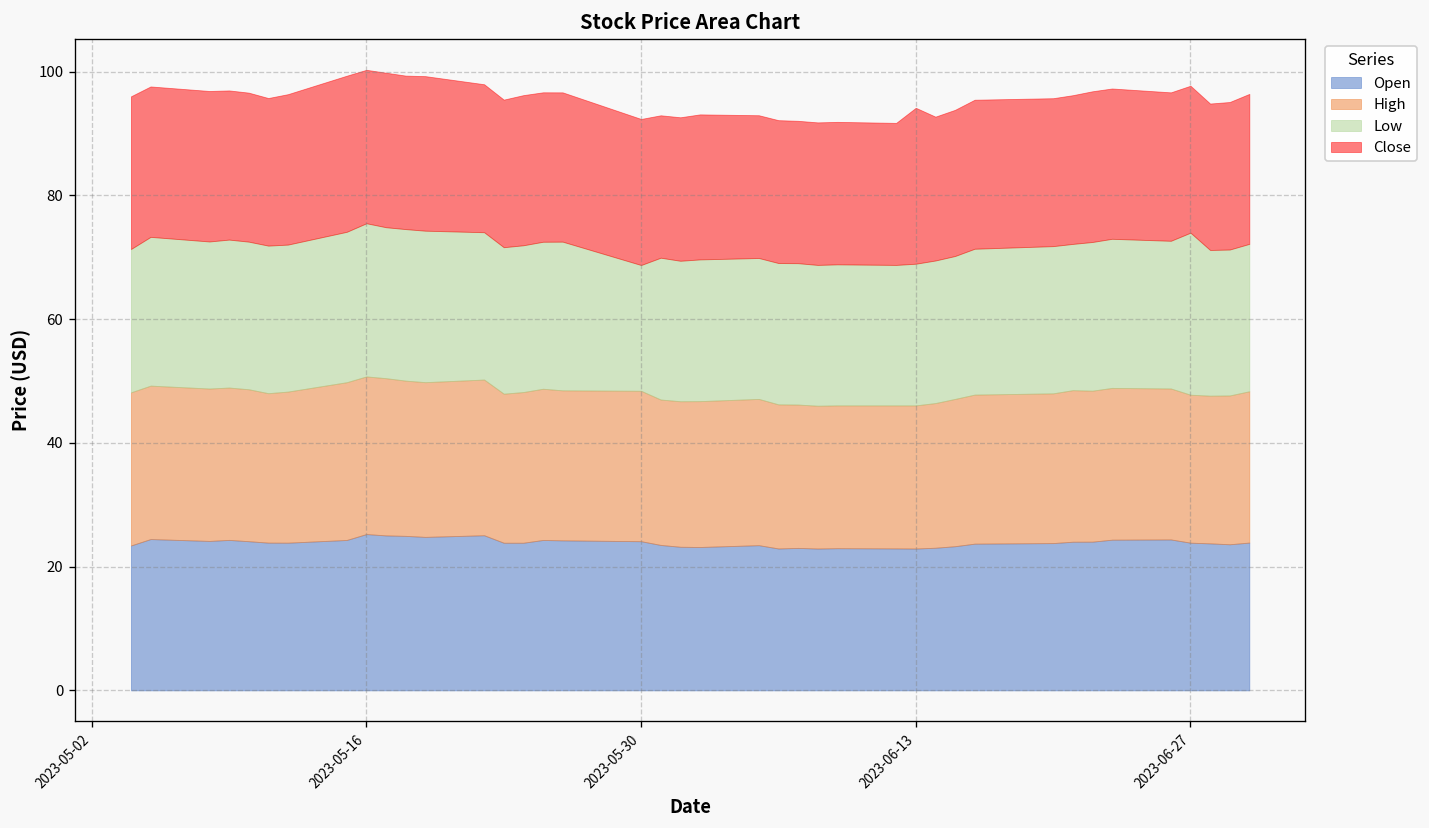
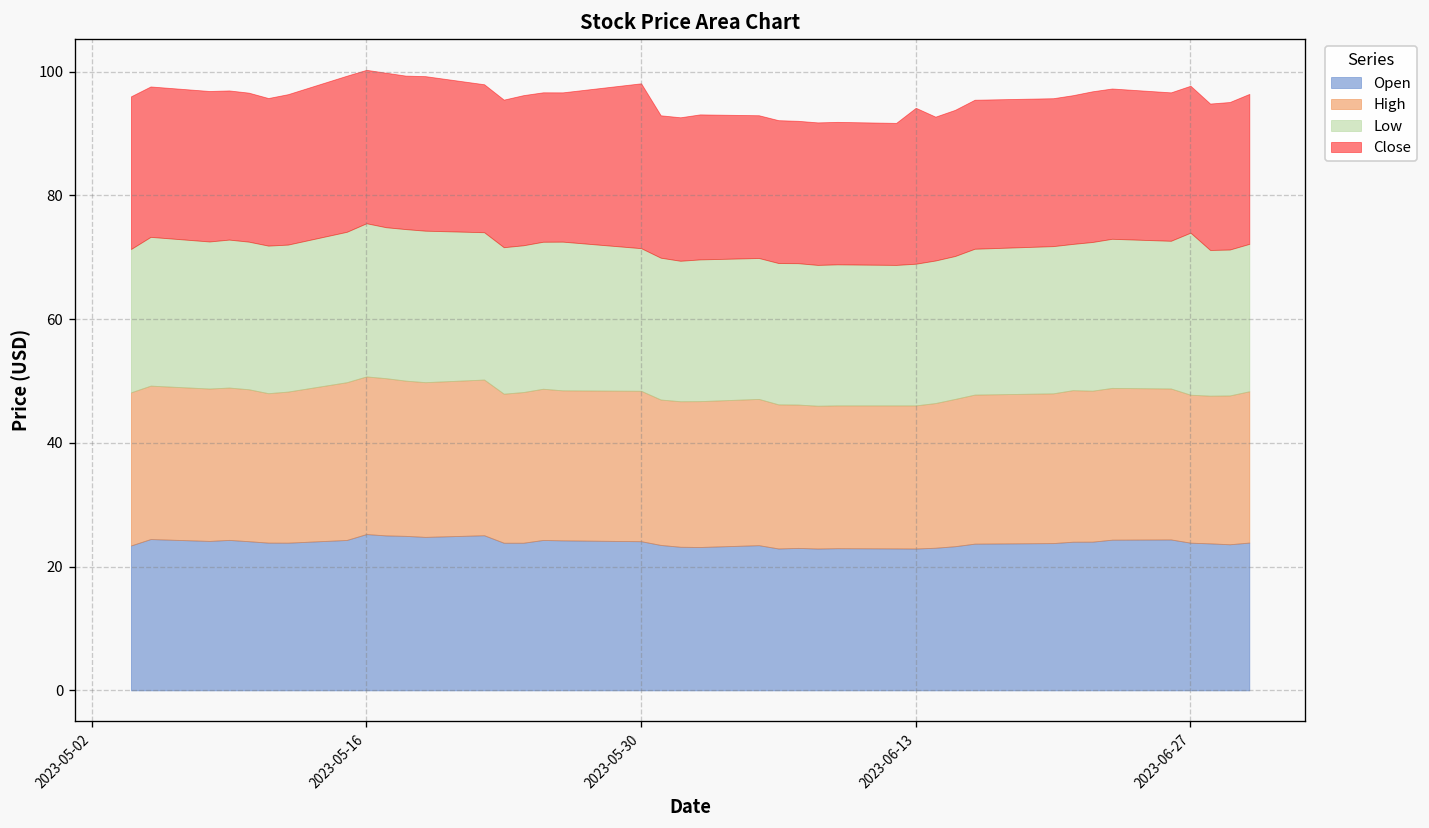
Low, 2023-05-30: 20 -> 23
Close, 2023-05-30: 24 -> 27
